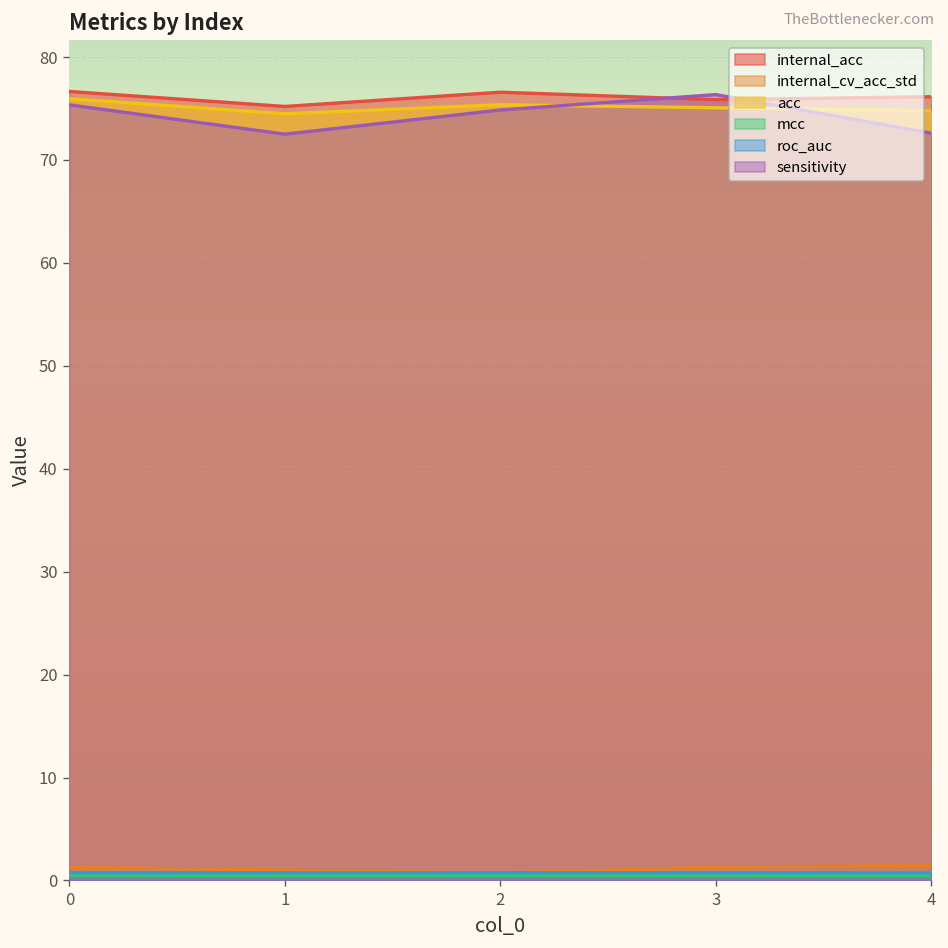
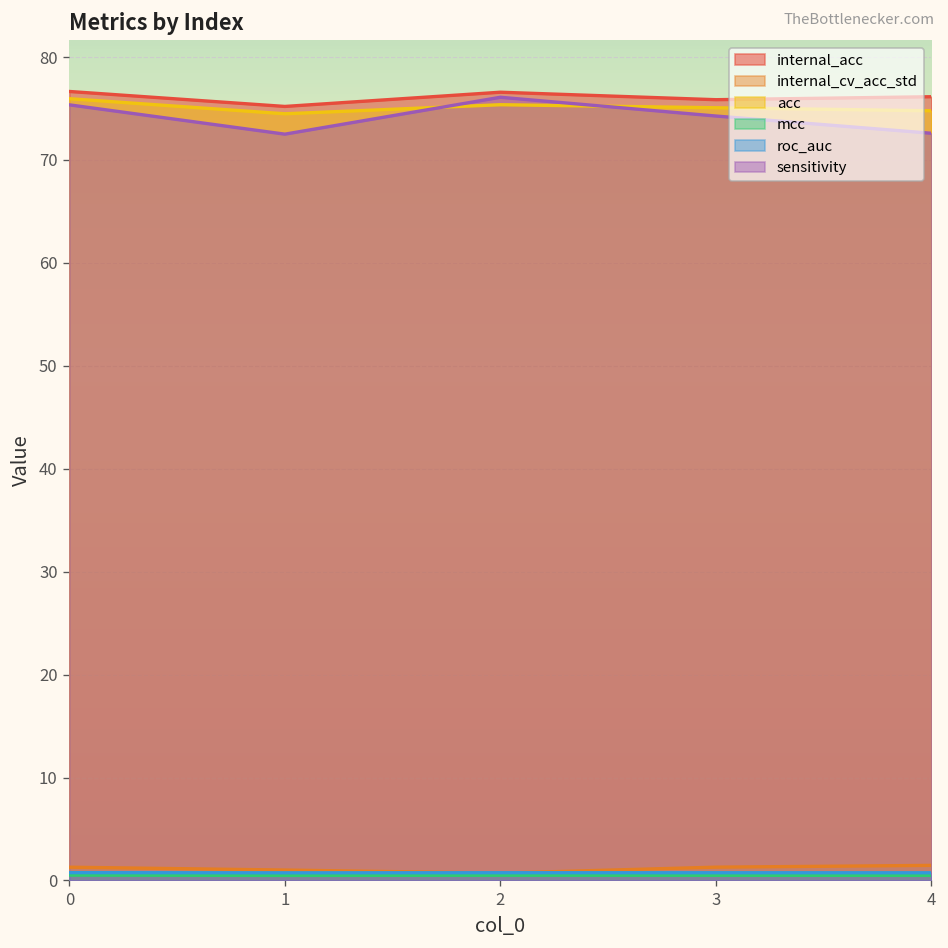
sensitivity, 2: 75 -> 76
sensitivity, 3: 76 -> 74
